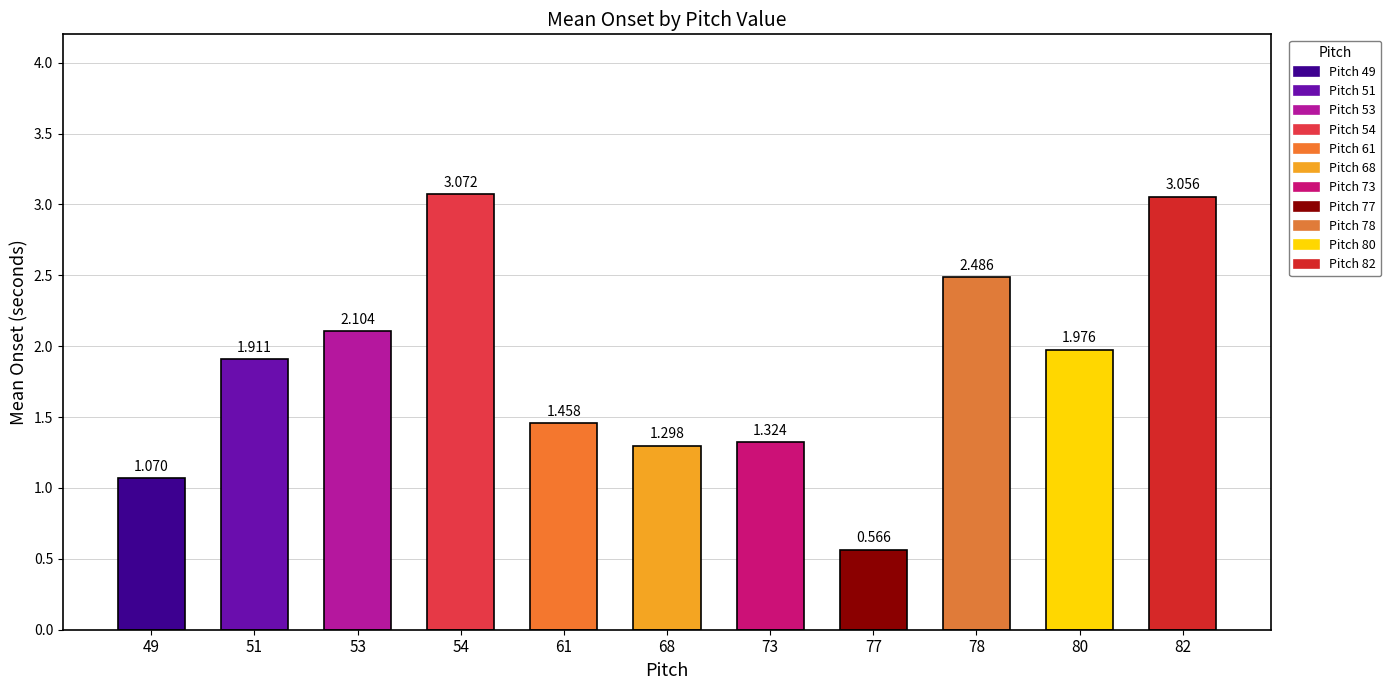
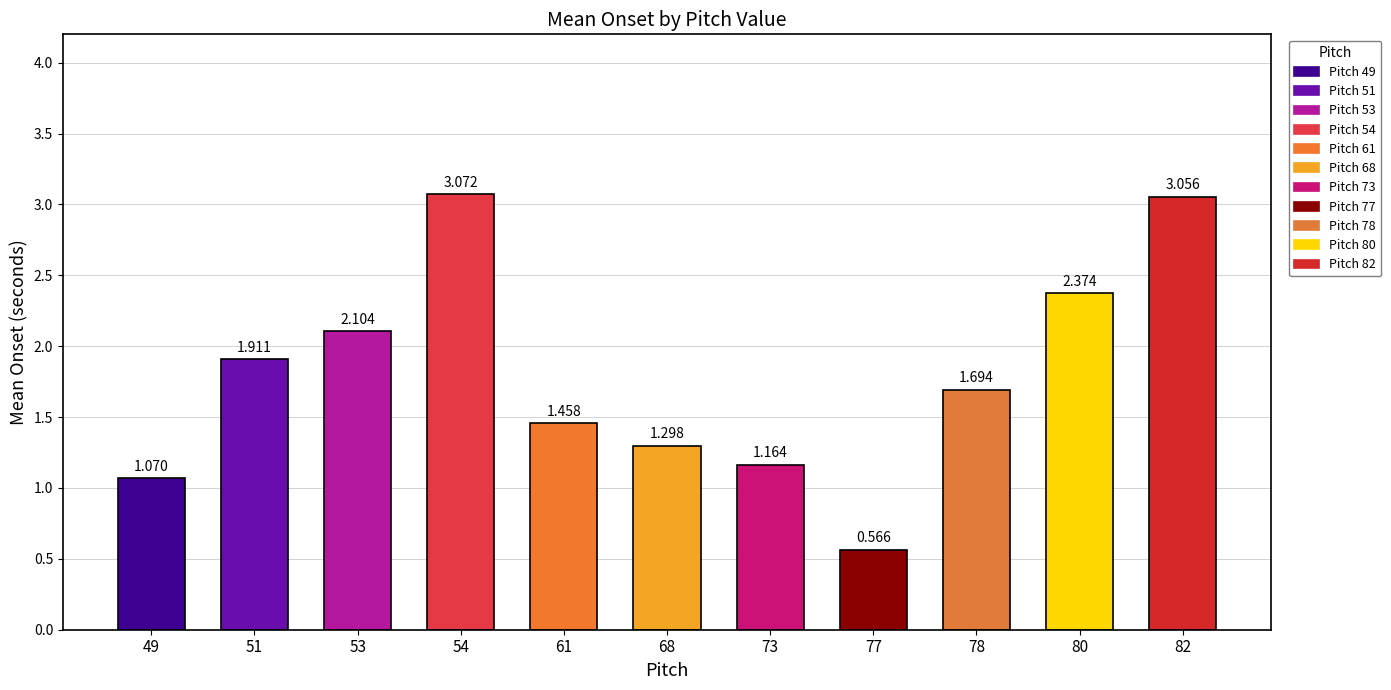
73: 1.324 -> 1.164
78: 2.486 -> 1.694
80: 1.976 -> 2.374
